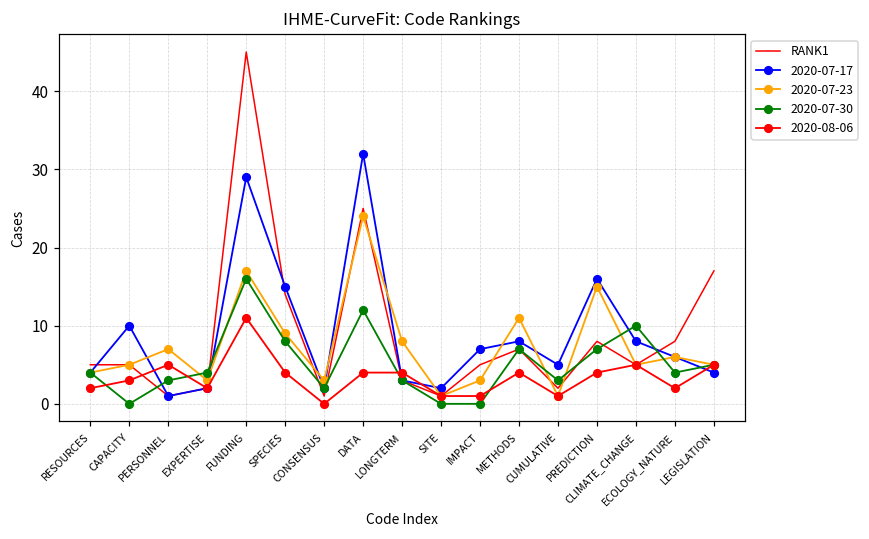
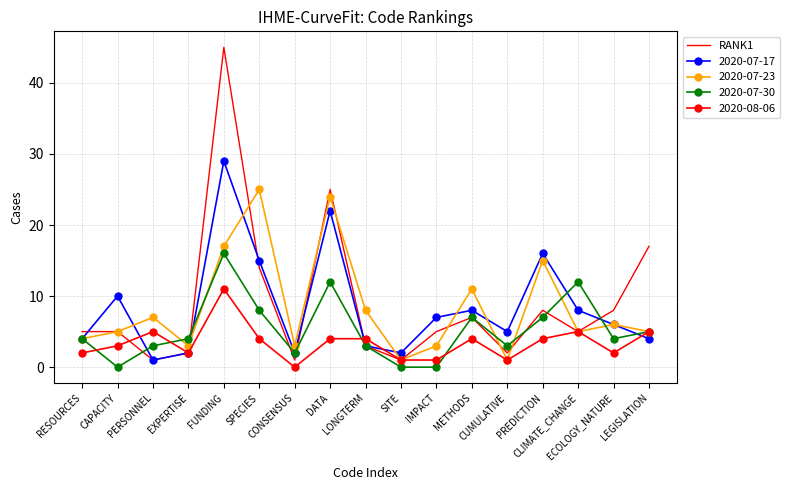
2020-07-23, SPECIES: 9 -> 25
2020-07-17, DATA: 32 -> 22
2020-07-30, CLIMATE_CHANGE: 10 -> 12
